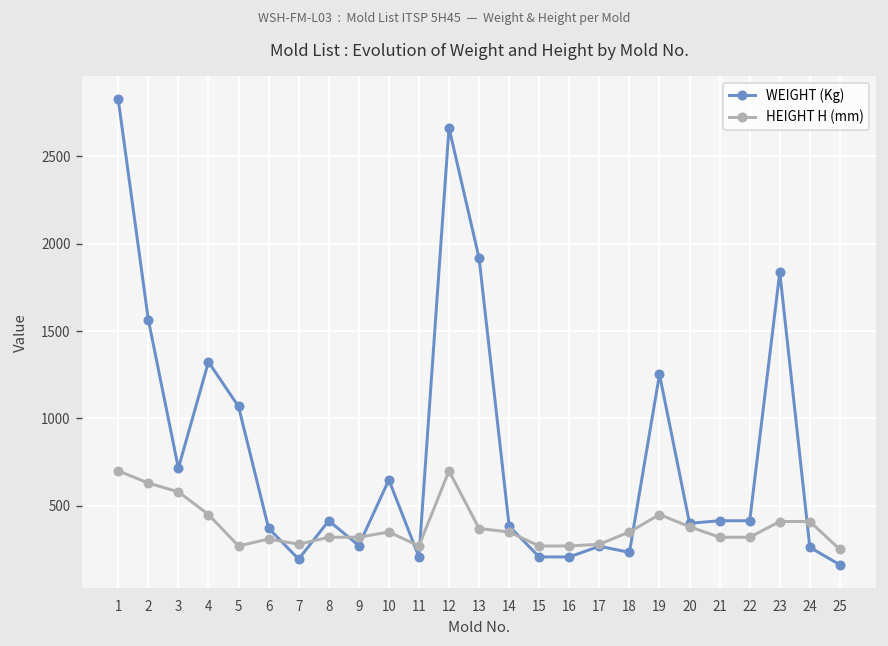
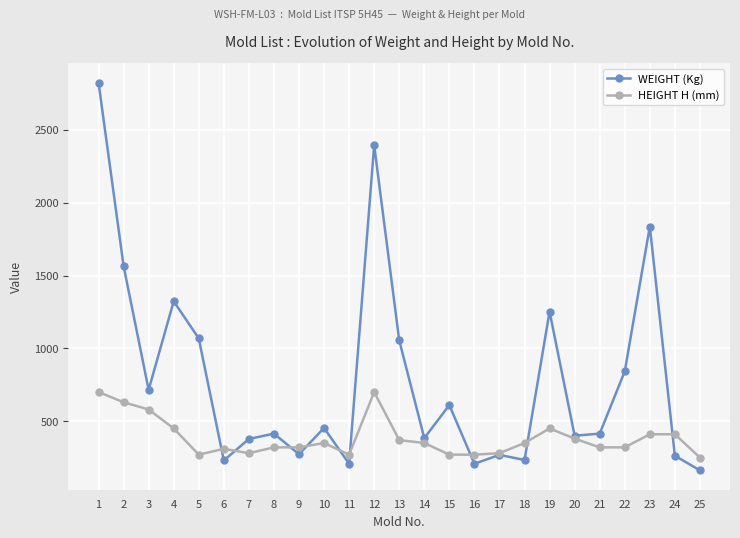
WEIGHT (Kg), 6: 370 -> 230
WEIGHT (Kg), 7: 190 -> 380
WEIGHT (Kg), 10: 650 -> 450
WEIGHT (Kg), 12: 2660 -> 2400
WEIGHT (Kg), 13: 1920 -> 1050
WEIGHT (Kg), 15: 210 -> 610
WEIGHT (Kg), 22: 410 -> 840
